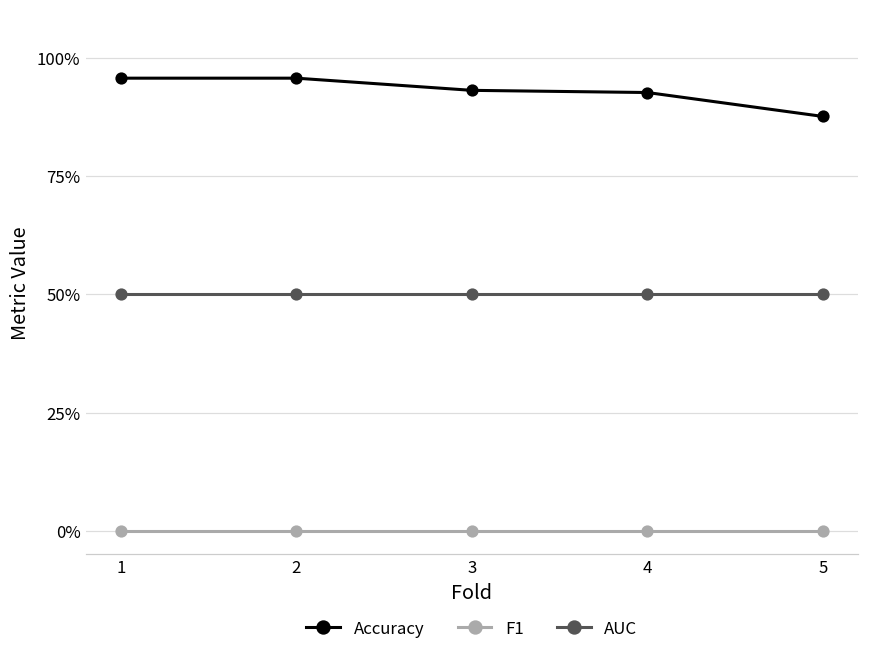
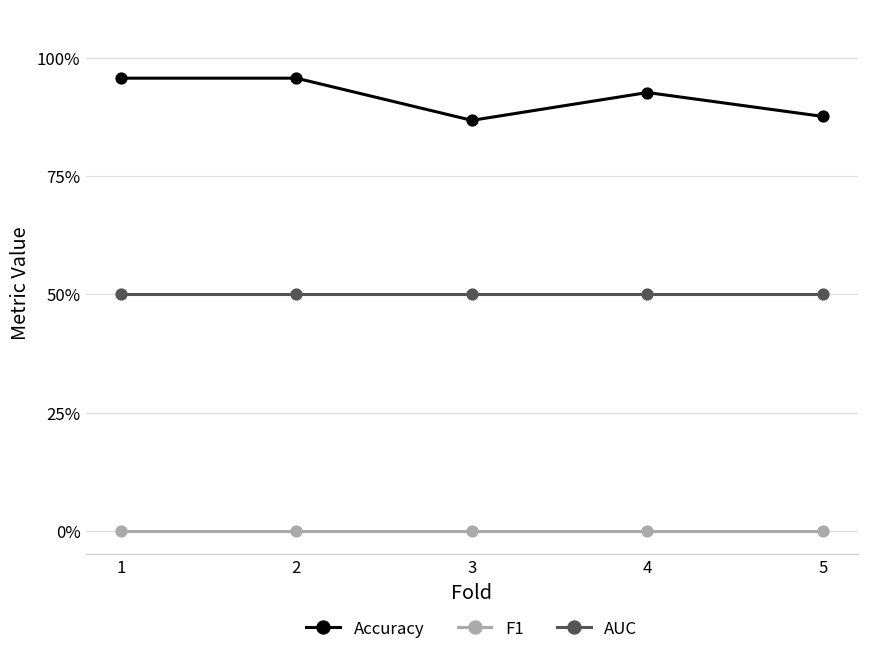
Accuracy, 3: 93% -> 87%
